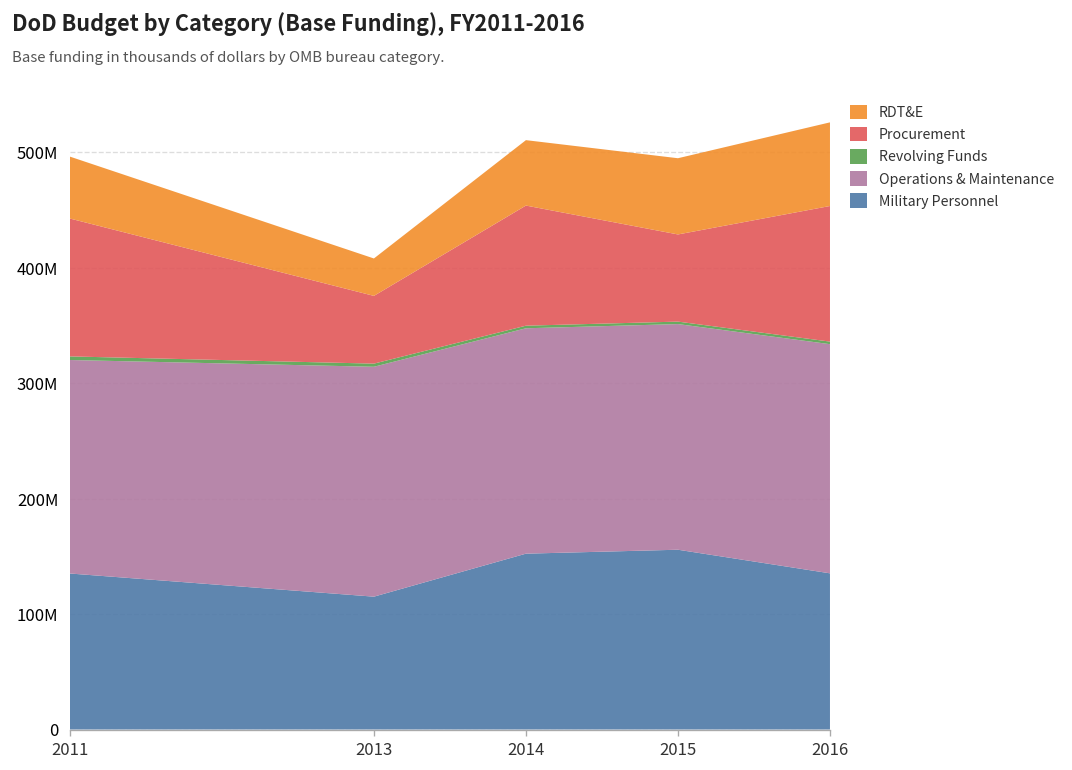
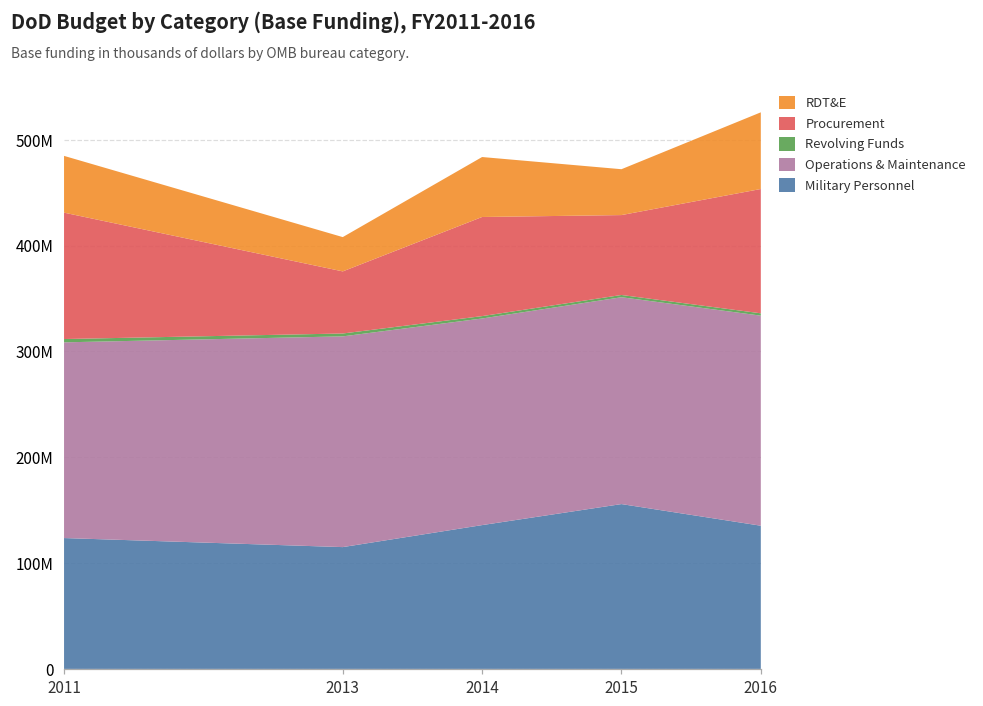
Military Personnel, 2011: 140000000 -> 120000000
Military Personnel, 2014: 150000000 -> 140000000
Procurement, 2014: 100000000 -> 90000000
RDT&E, 2015: 70000000 -> 40000000
